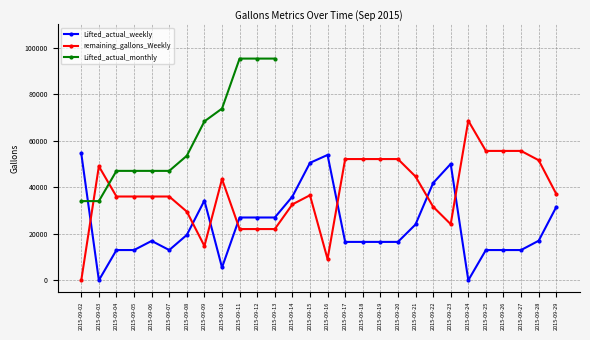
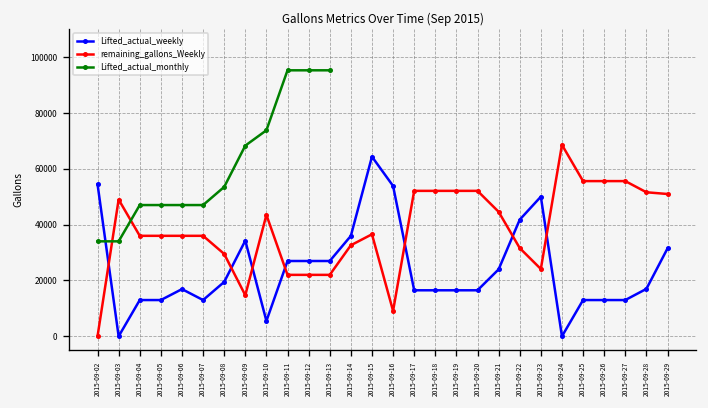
Lifted_actual_weekly, 2015-09-15: 50000 -> 64000
remaining_gallons_Weekly, 2015-09-29: 37000 -> 51000
